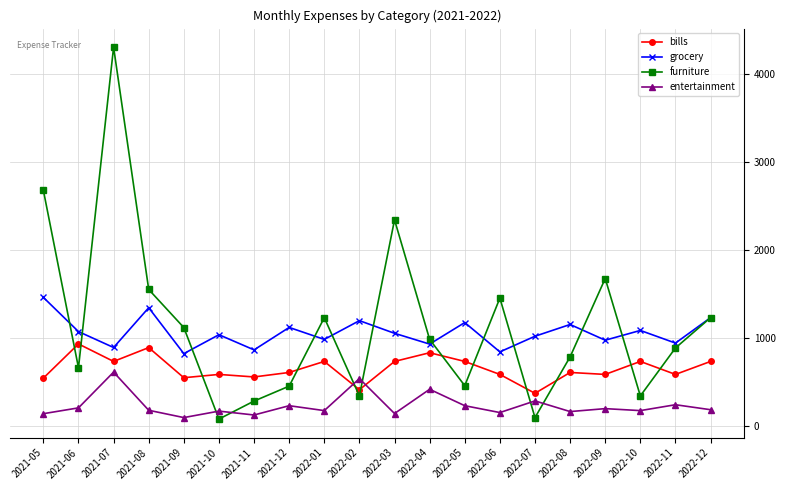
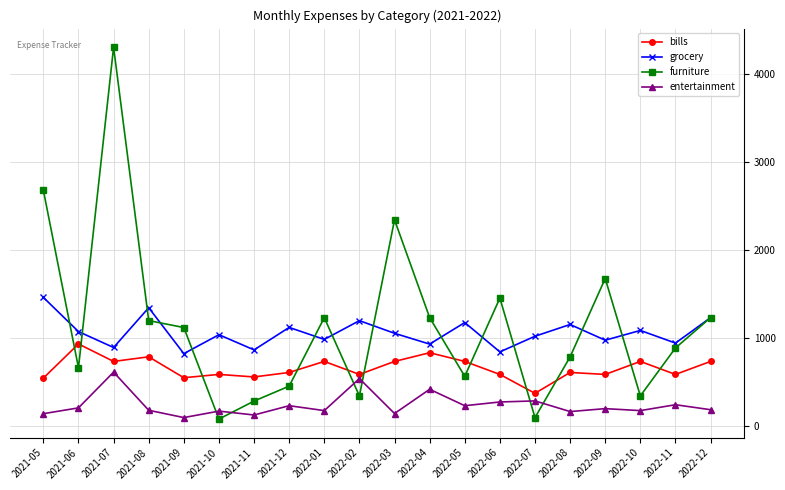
bills, 2021-08: 900 -> 800
furniture, 2021-08: 1600 -> 1200
bills, 2022-02: 400 -> 600
furniture, 2022-04: 1000 -> 1200
furniture, 2022-05: 500 -> 600
entertainment, 2022-06: 200 -> 300
